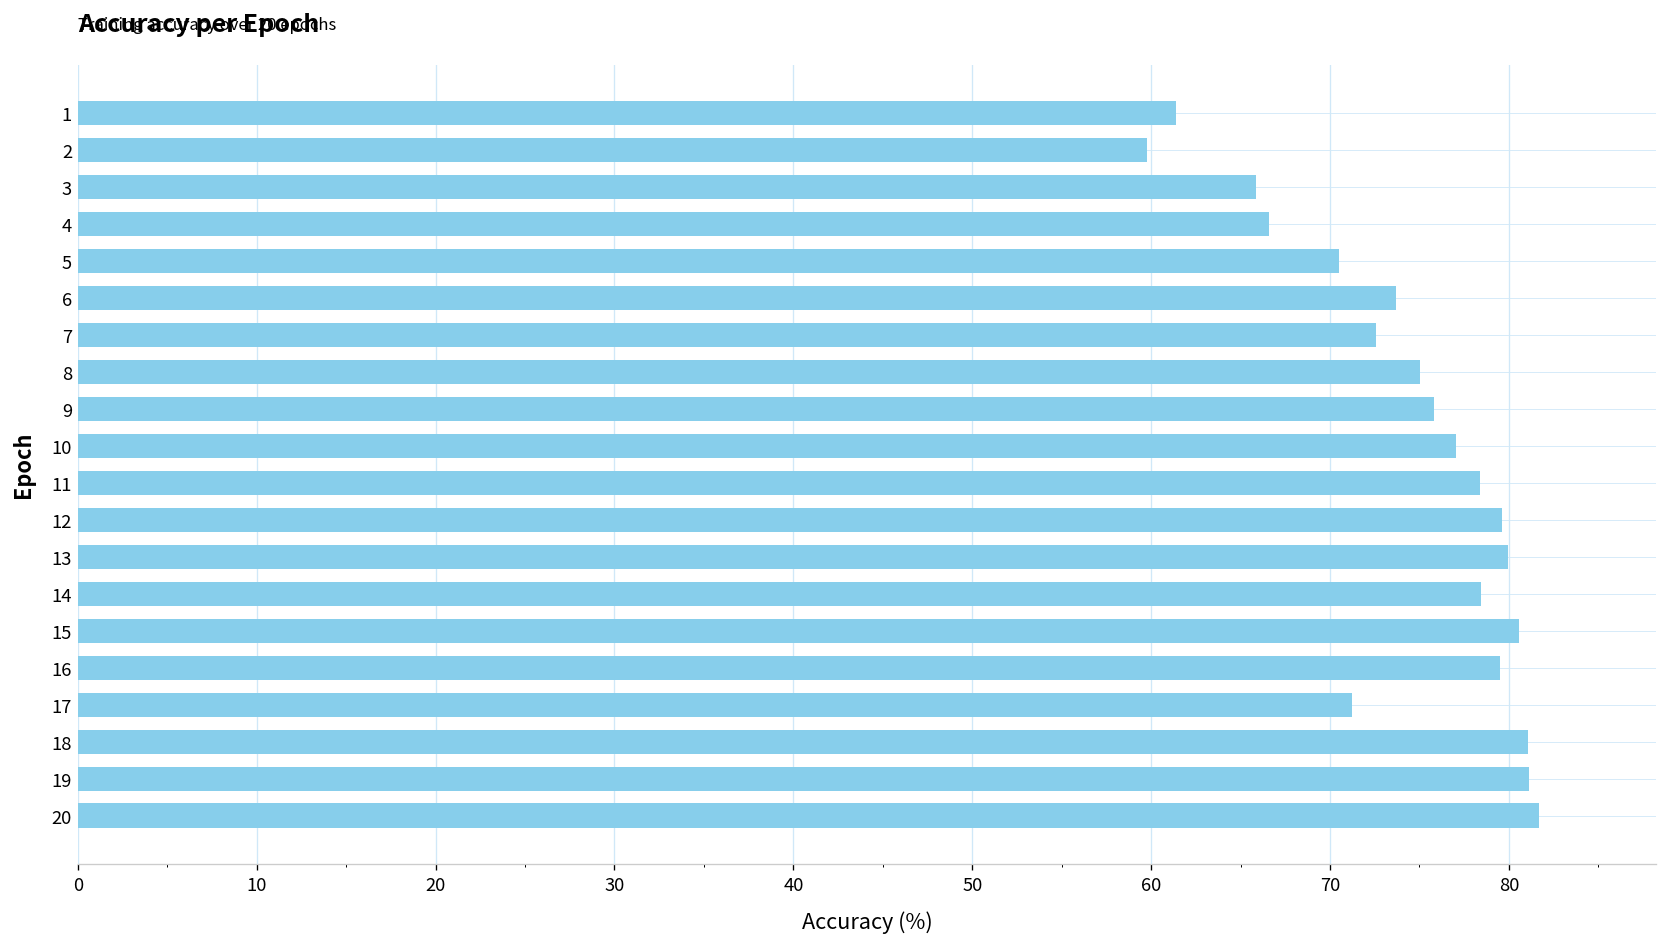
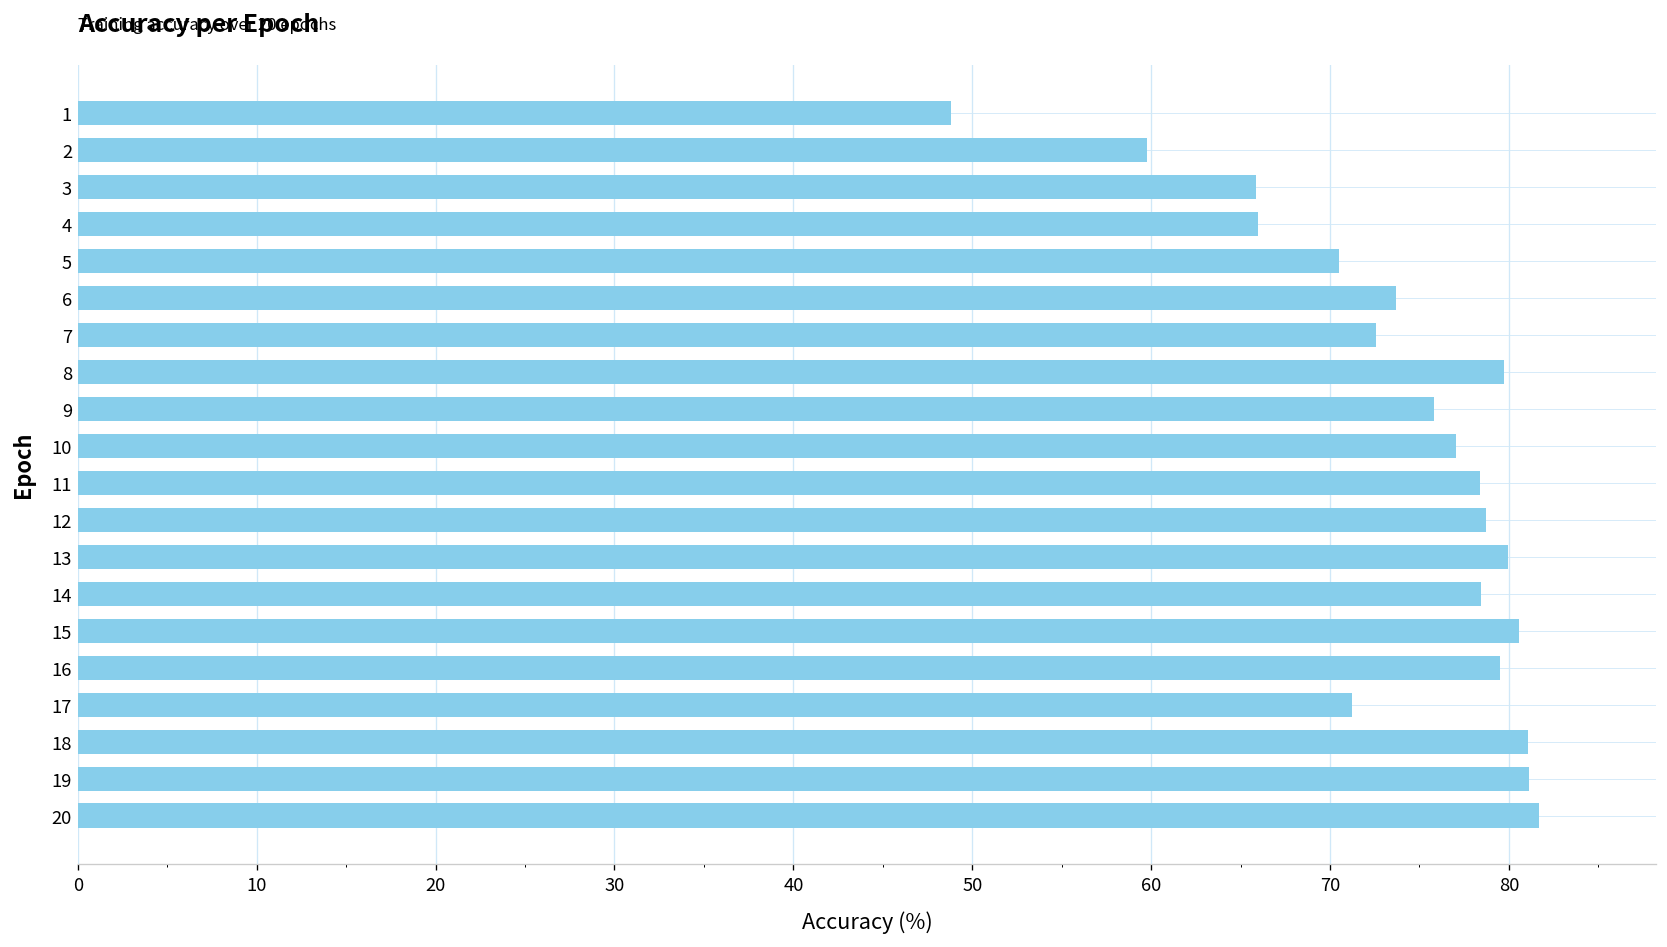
1: 61.4 -> 48.8
4: 66.6 -> 66.0
8: 75.1 -> 79.7
12: 79.6 -> 78.7
